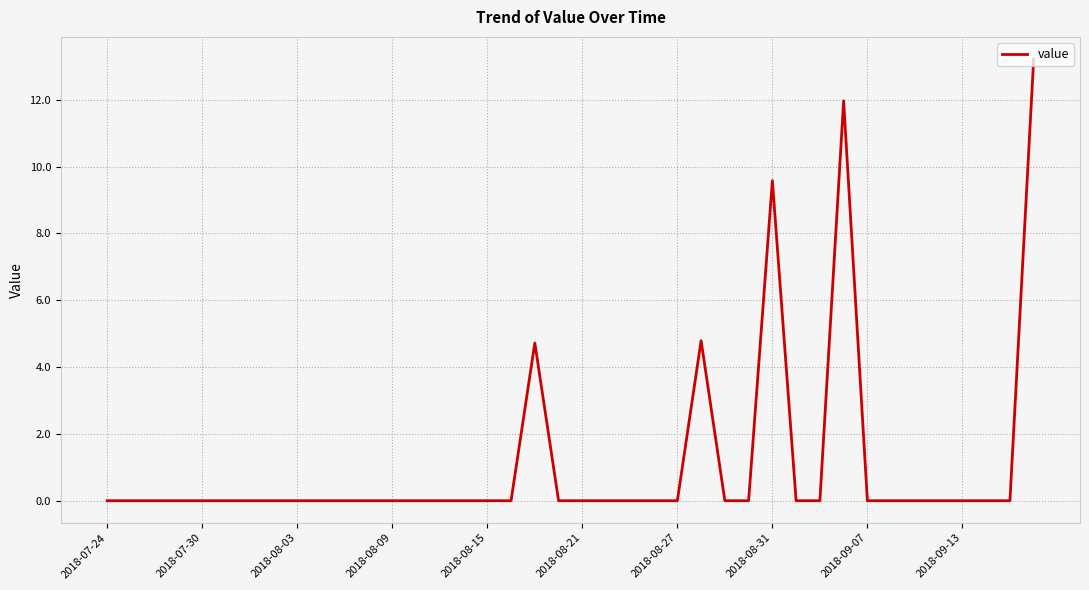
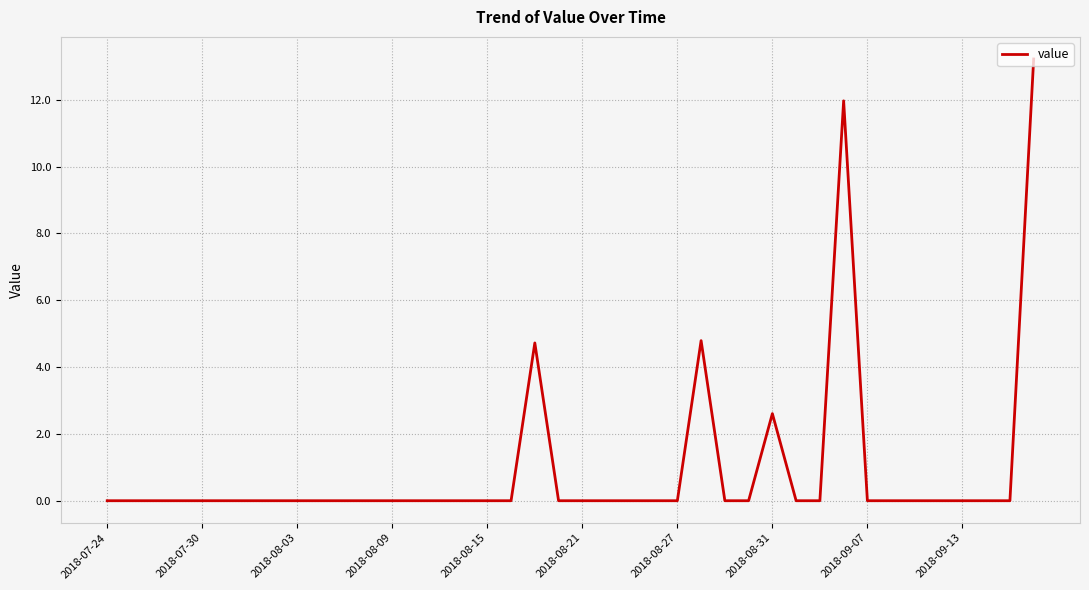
2018-08-31: 9.6 -> 2.6
